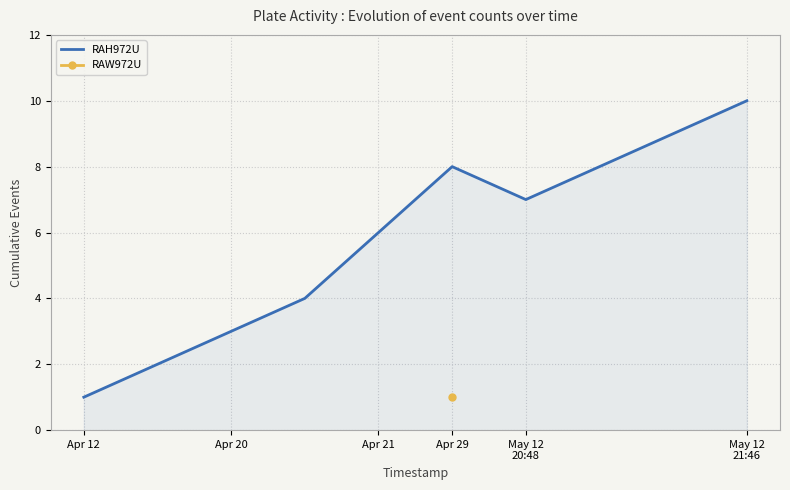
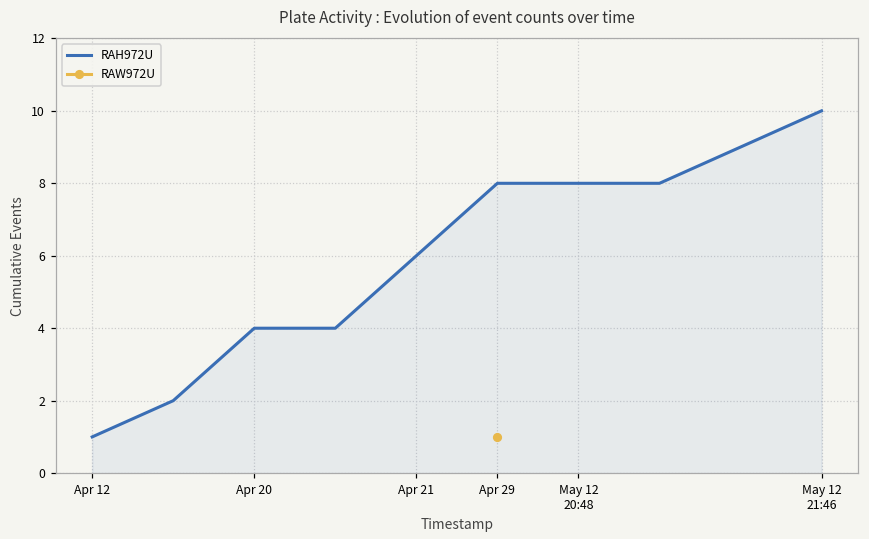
RAH972U, Apr 20: 3 -> 4
RAH972U, May 12 20:48: 7 -> 8
